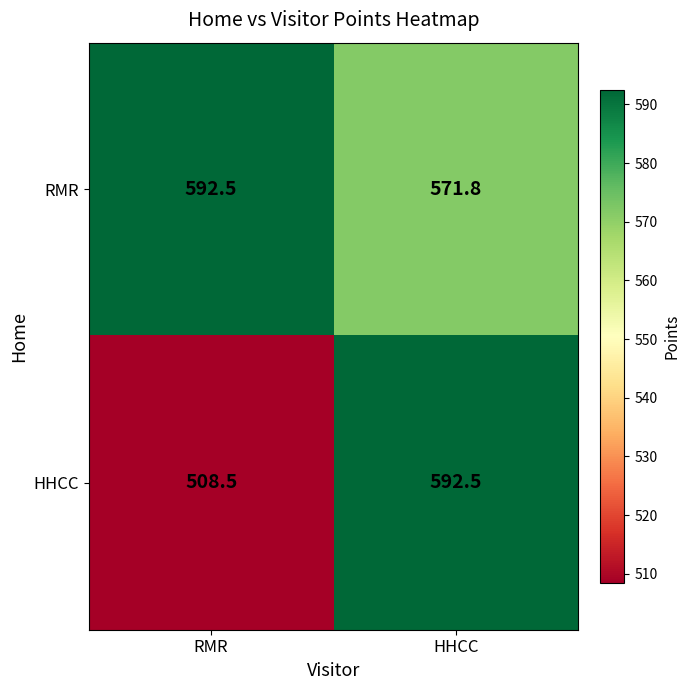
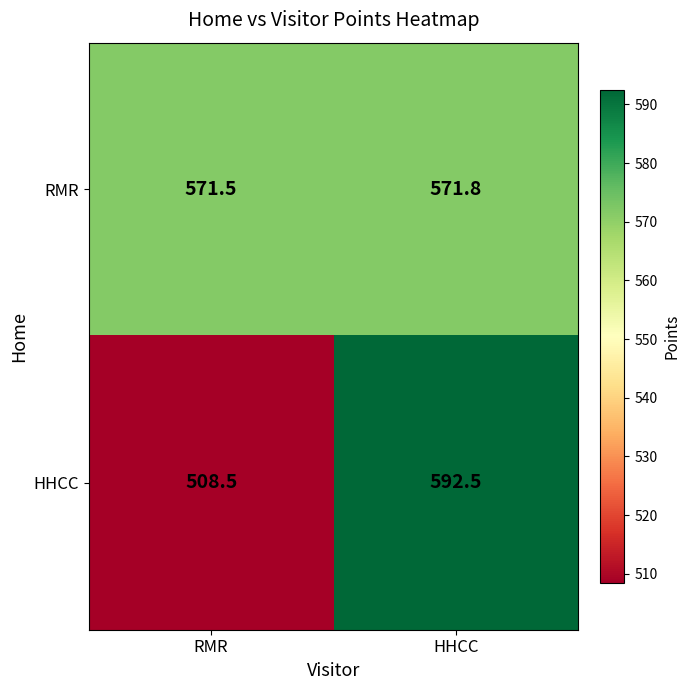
RMR, RMR: 592.5 -> 571.5
